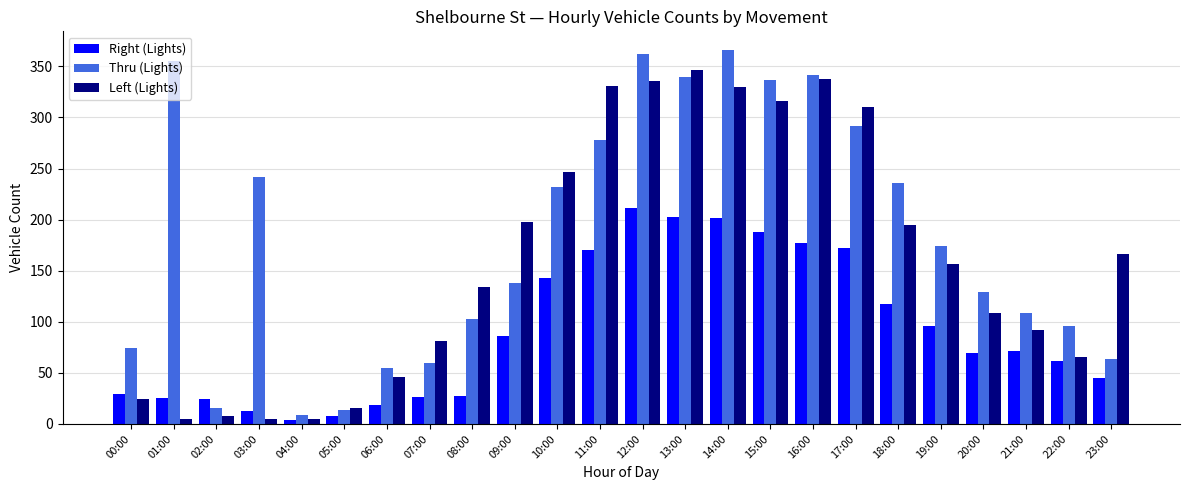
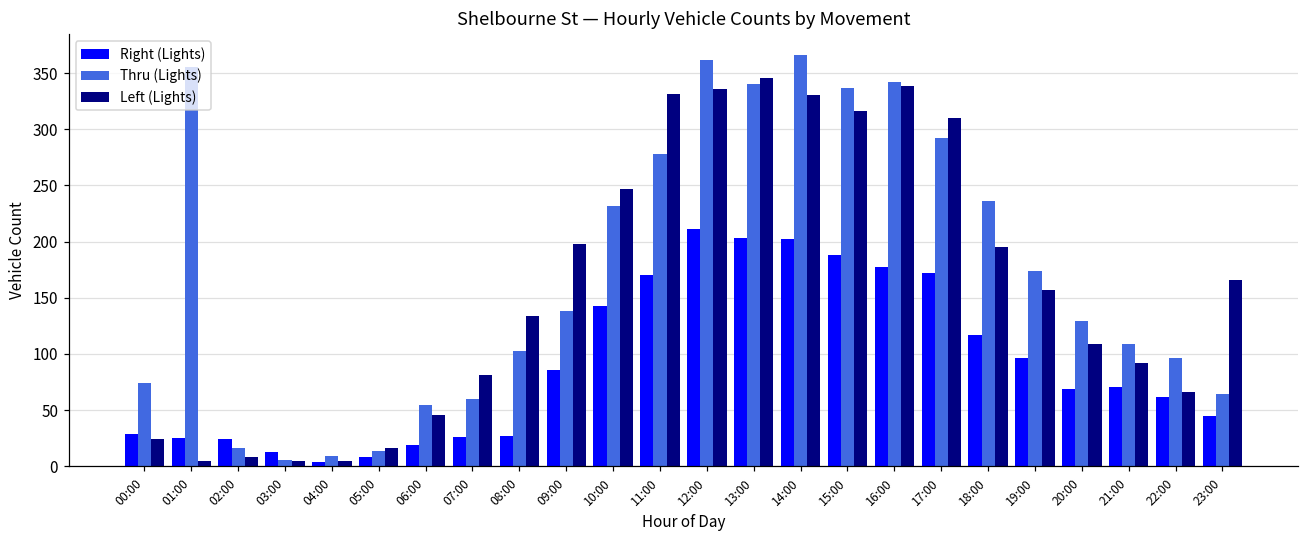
Thru (Lights), 03:00: 242 -> 6
